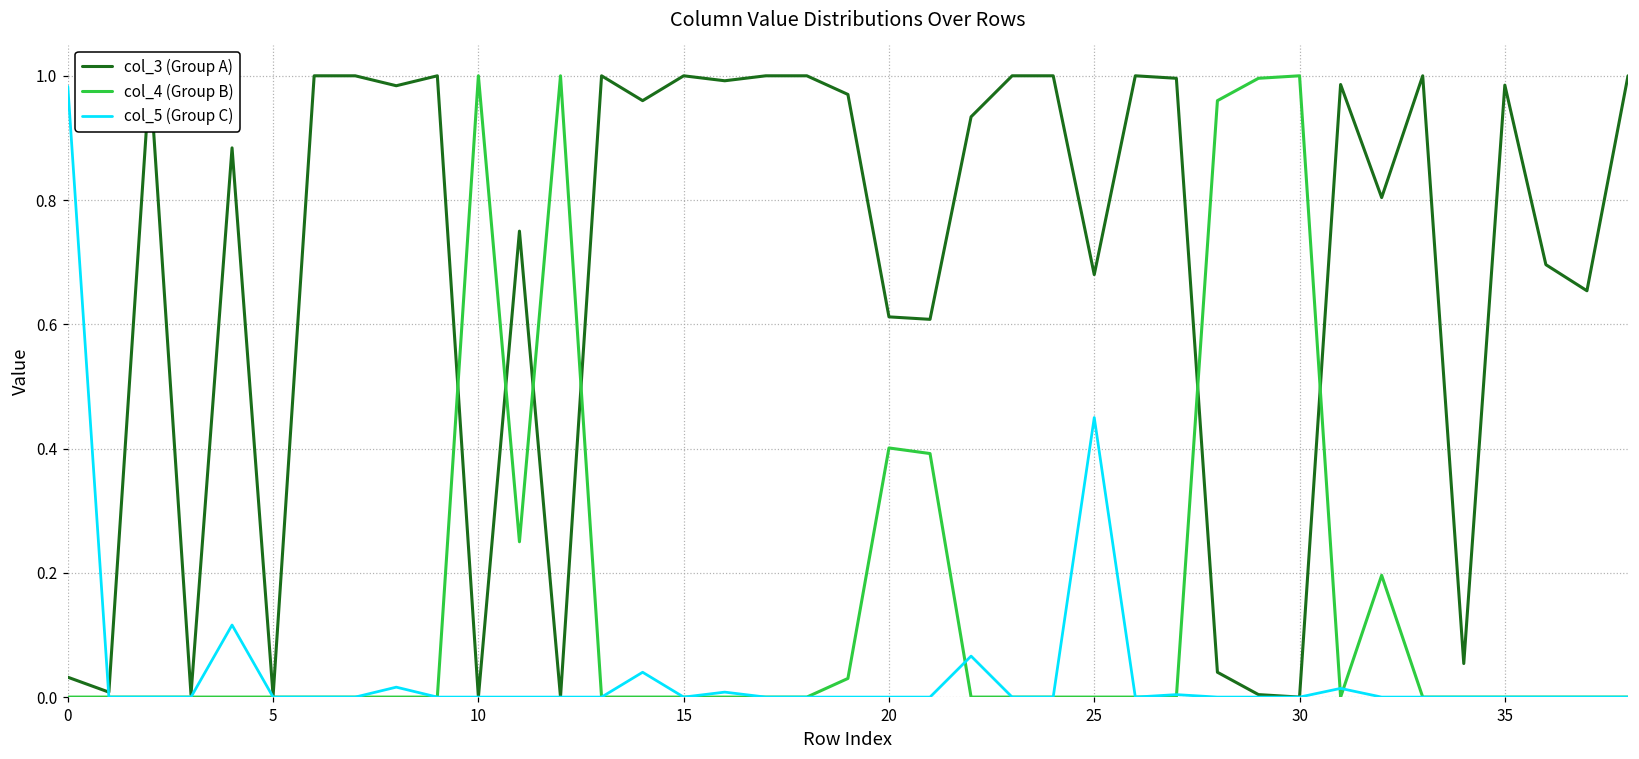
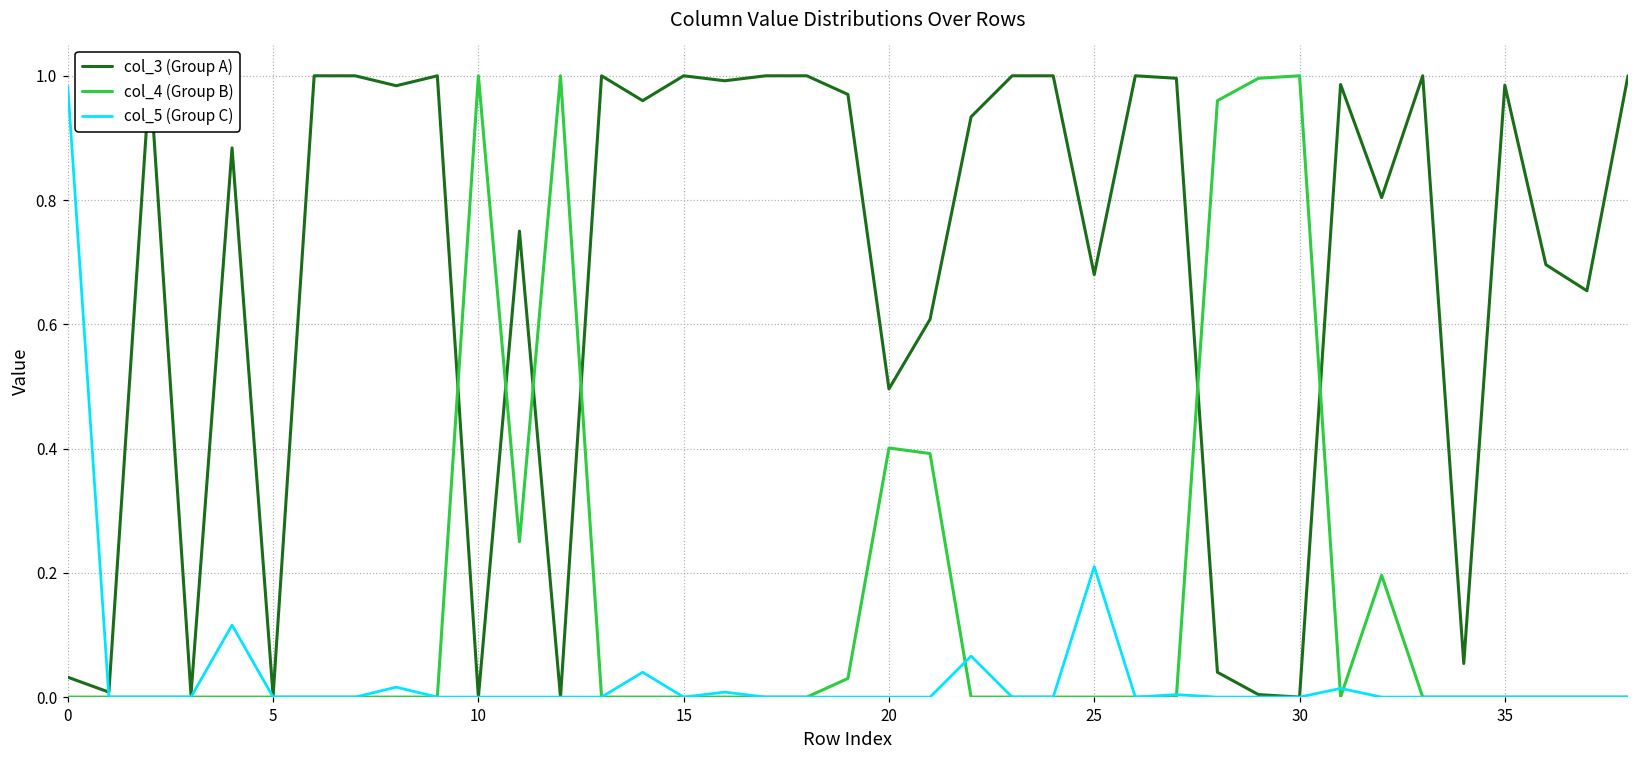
col_3 (Group A), 20: 0.61 -> 0.50
col_5 (Group C), 25: 0.45 -> 0.21
